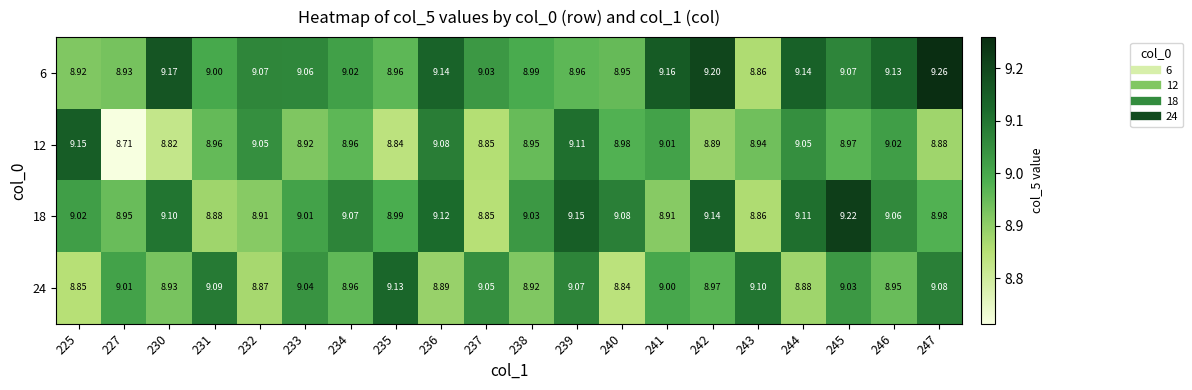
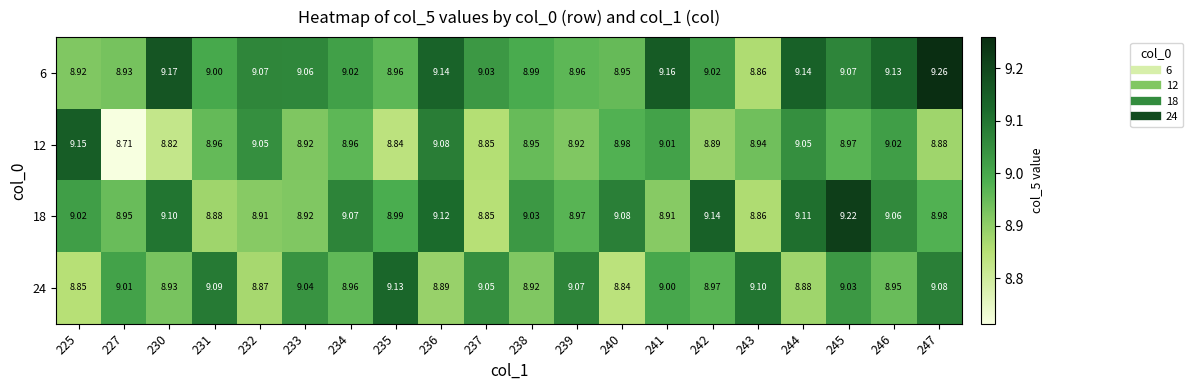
6, 242: 9.20 -> 9.02
12, 239: 9.11 -> 8.92
18, 233: 9.01 -> 8.92
18, 239: 9.15 -> 8.97
